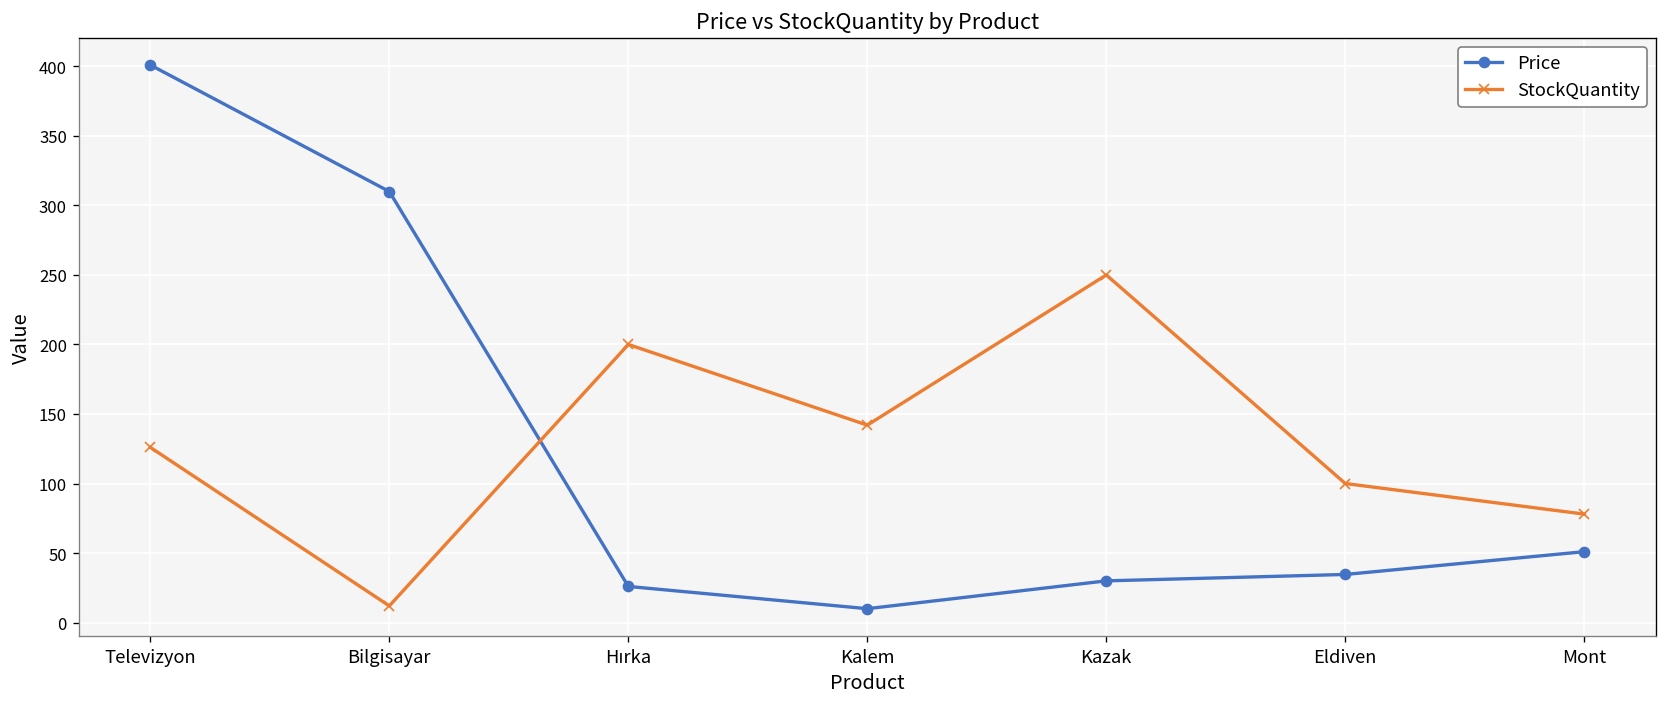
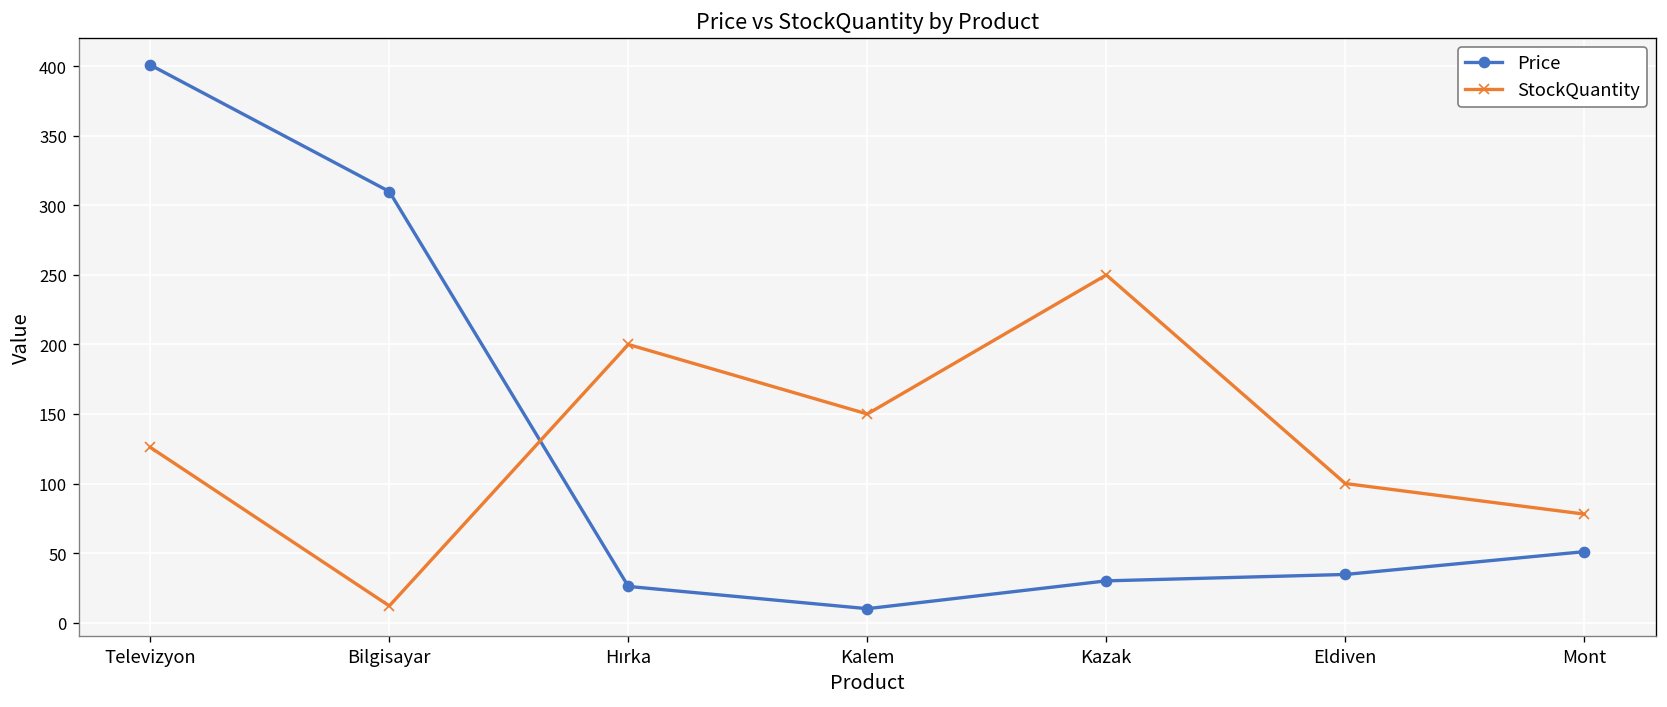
StockQuantity, Kalem: 142 -> 150
